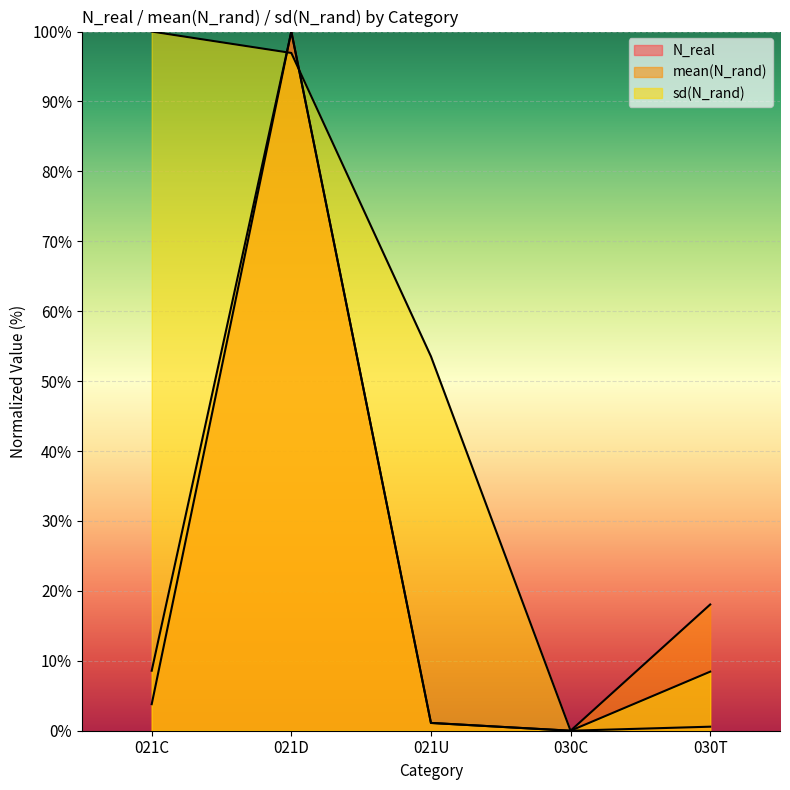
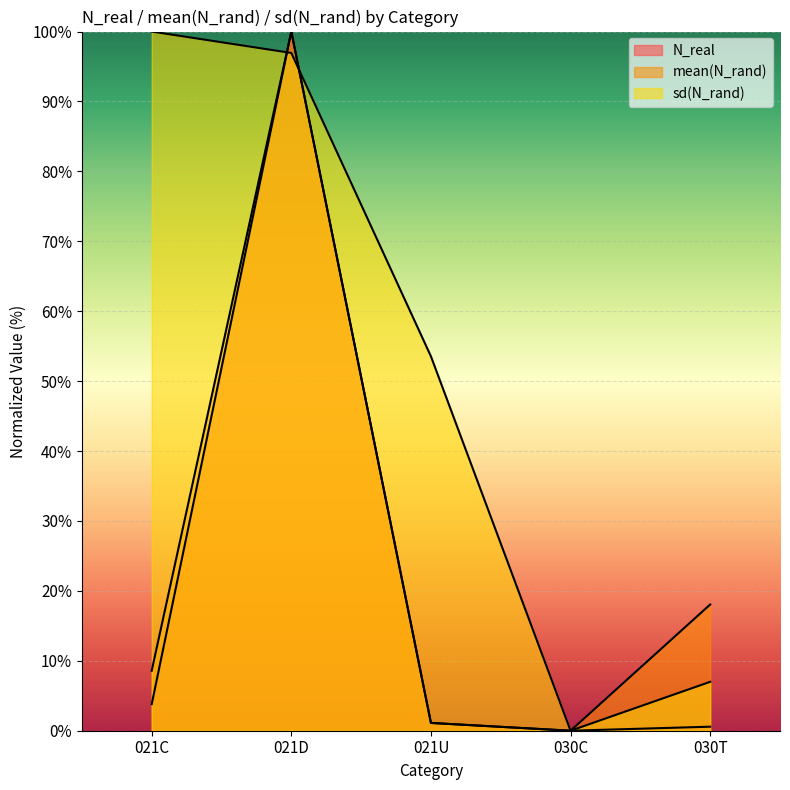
sd(N_rand), 030T: 8% -> 7%
